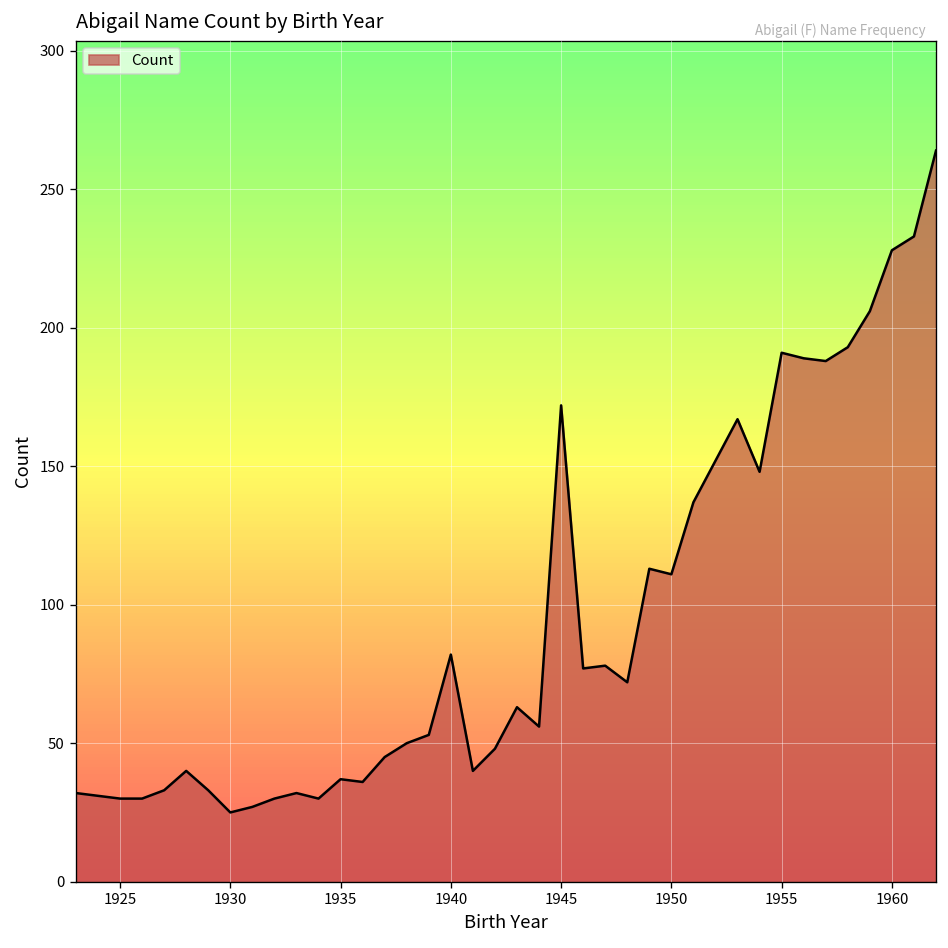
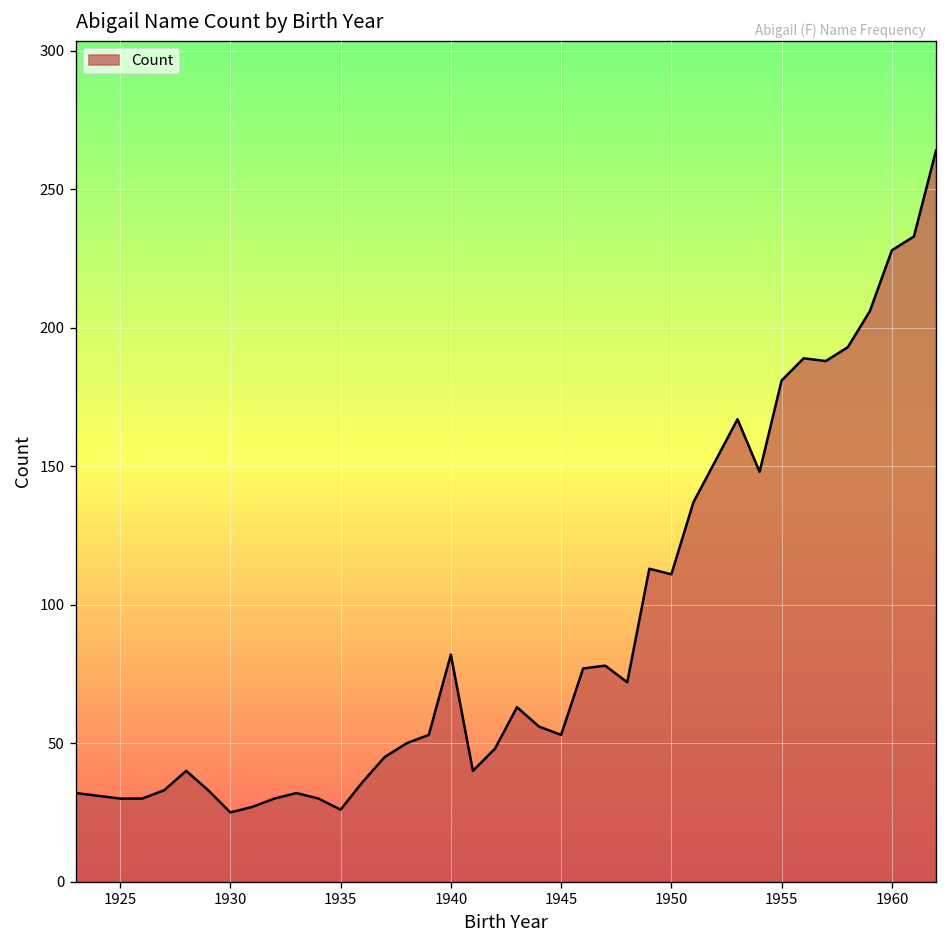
1935: 37 -> 26
1945: 172 -> 53
1955: 191 -> 181
